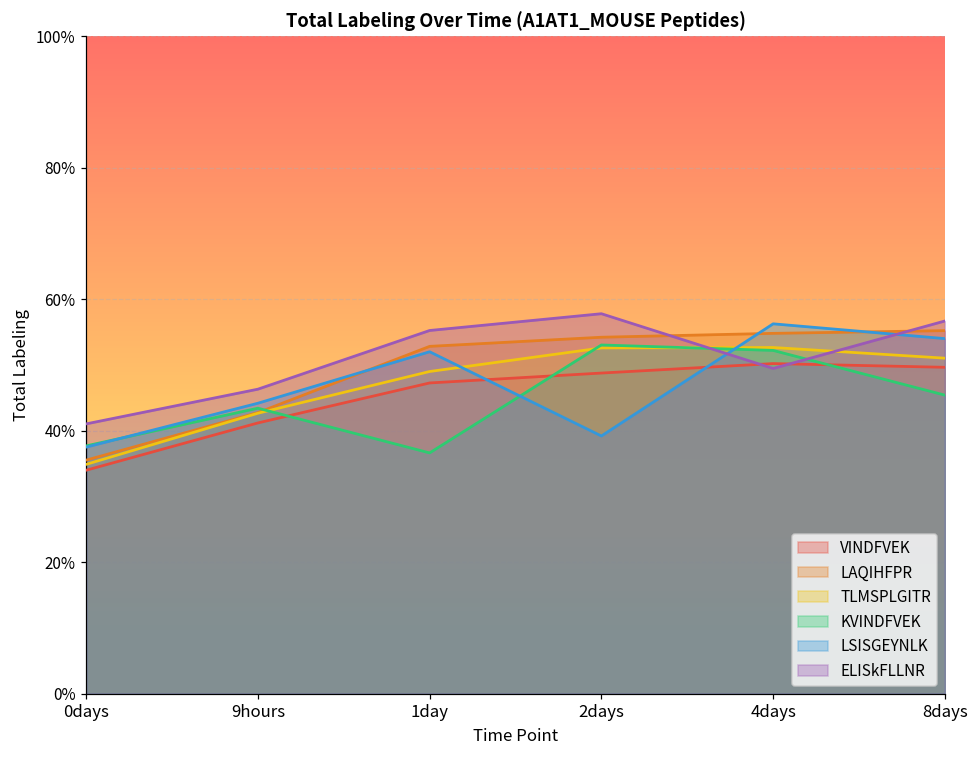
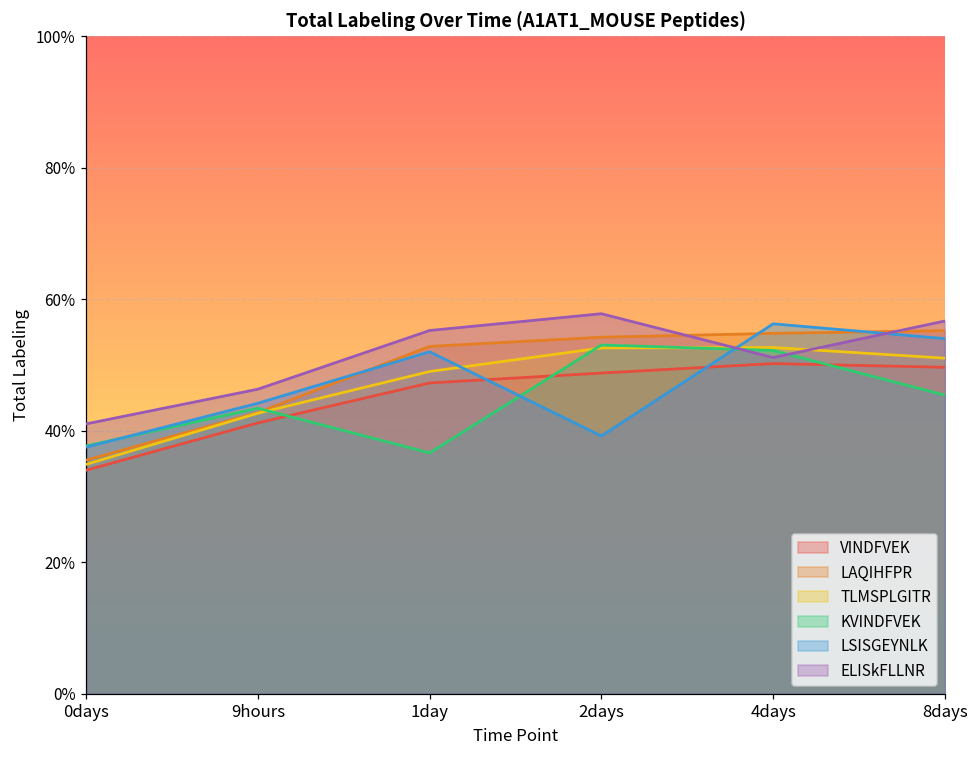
ELISkFLLNR, 4days: 49% -> 51%
